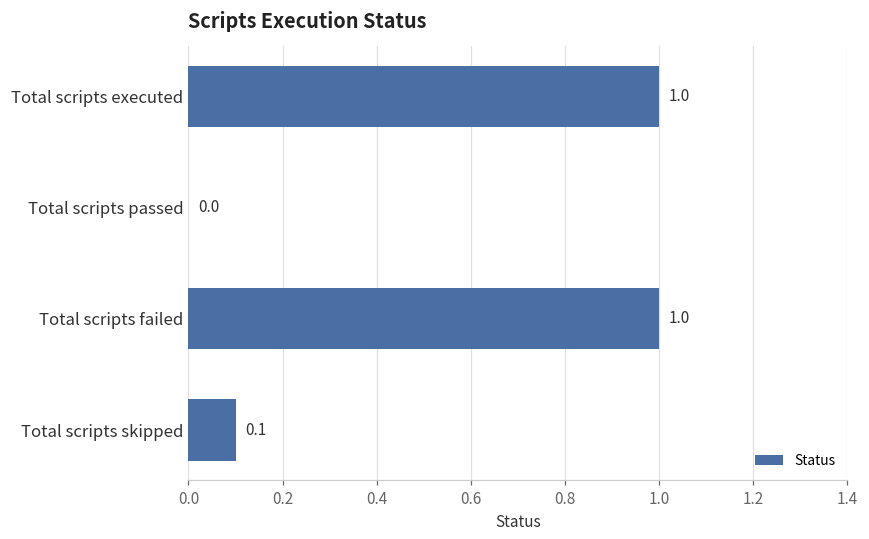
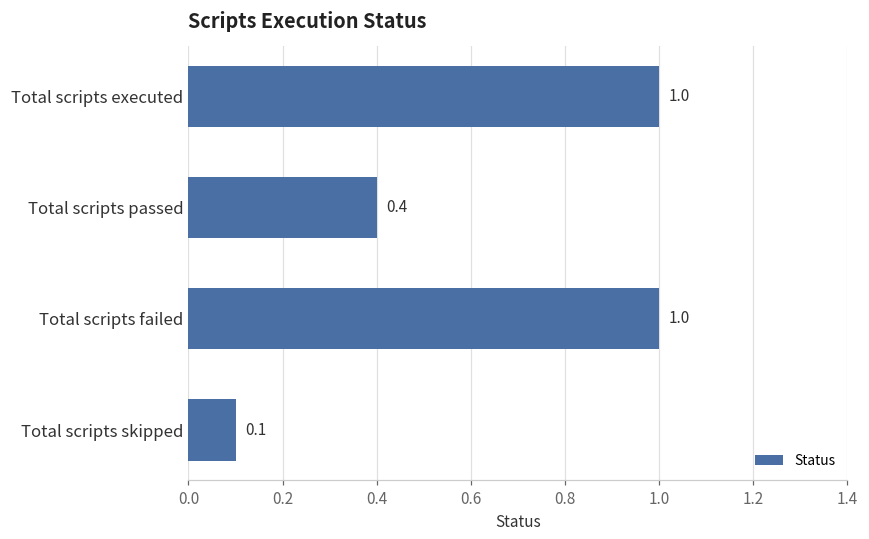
Total scripts passed: 0.0 -> 0.4
